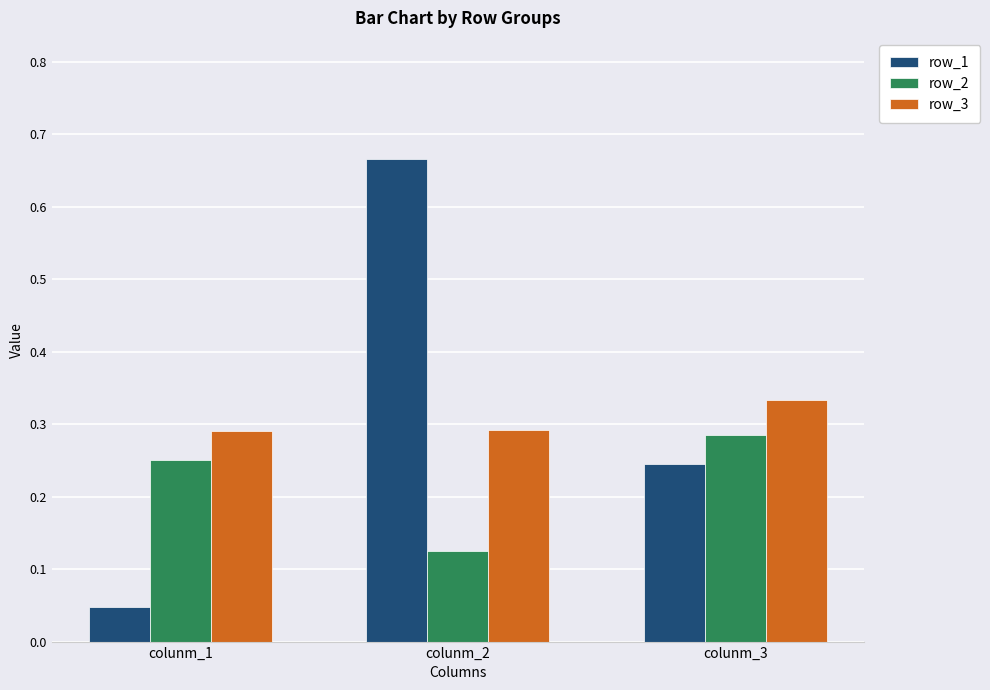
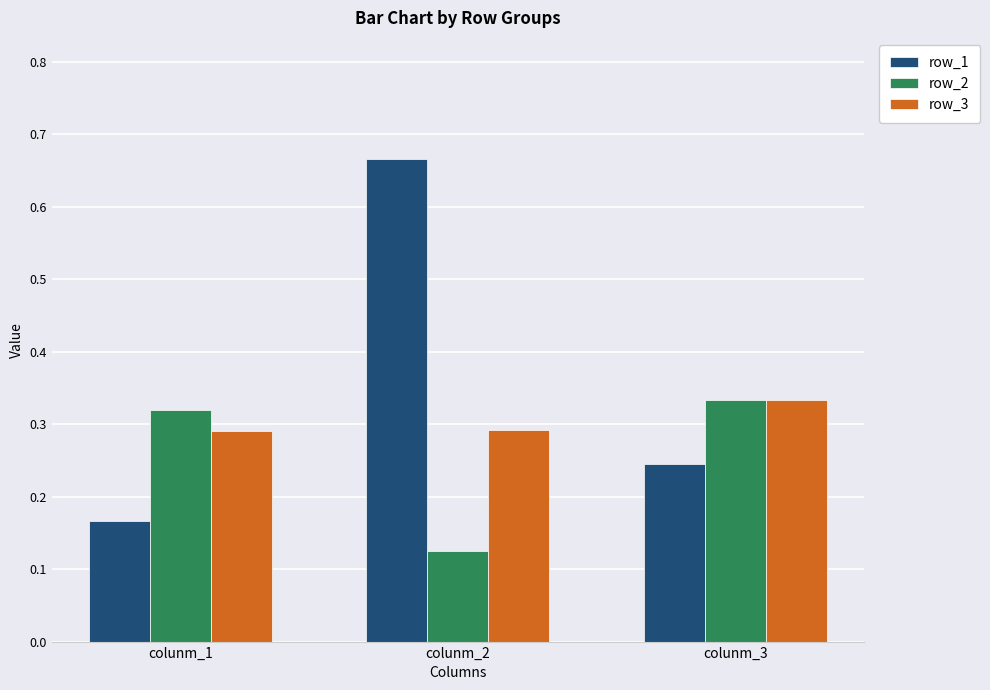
row_1, colunm_1: 0.05 -> 0.17
row_2, colunm_1: 0.25 -> 0.32
row_2, colunm_3: 0.28 -> 0.33
